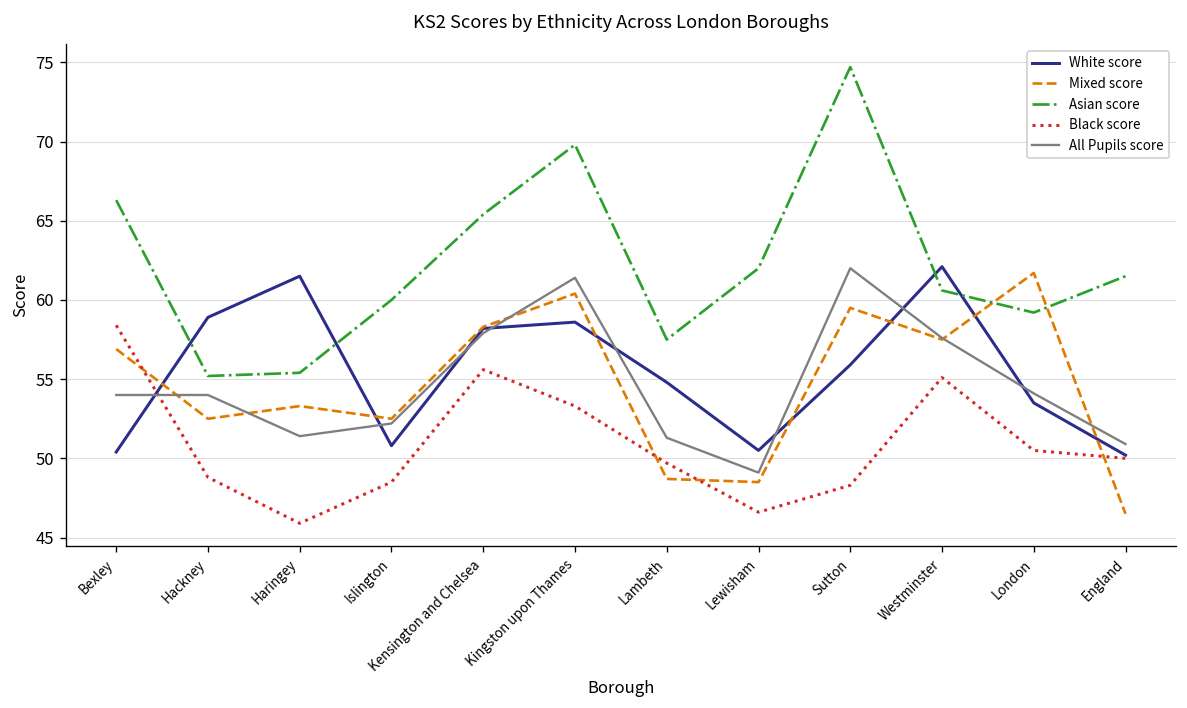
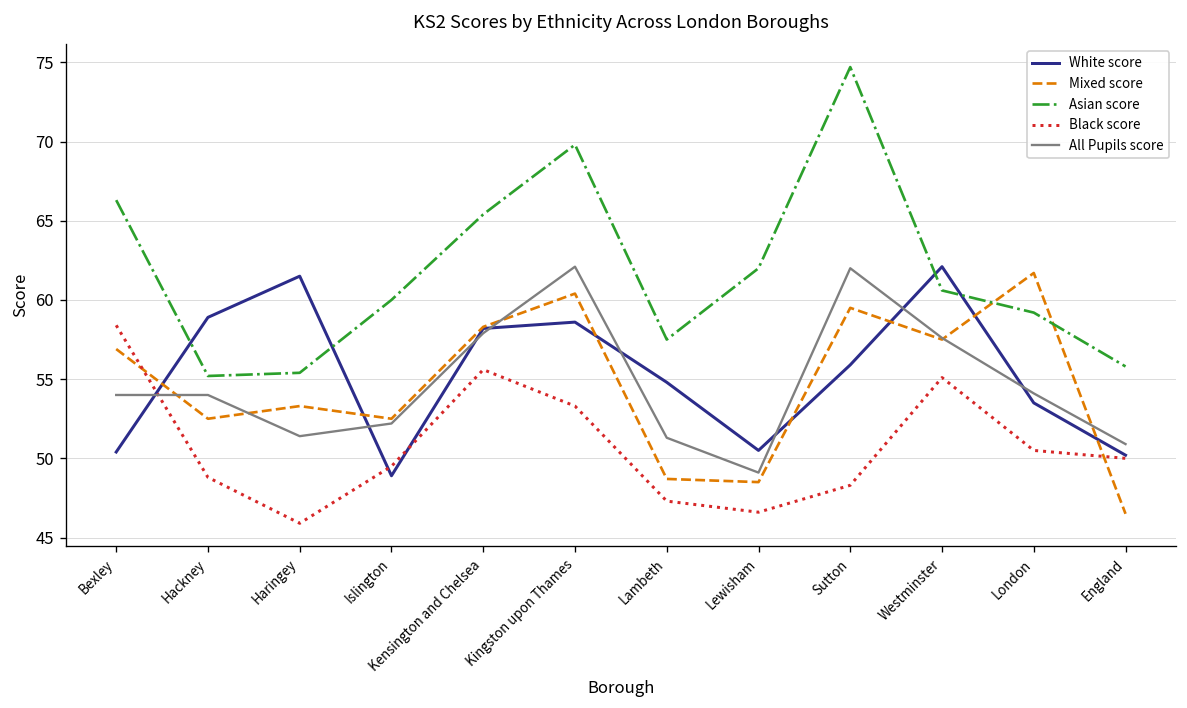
White score, Islington: 50.8 -> 48.9
Black score, Islington: 48.5 -> 49.5
All Pupils score, Kingston upon Thames: 61.4 -> 62.1
Black score, Lambeth: 49.7 -> 47.3
Asian score, England: 61.5 -> 55.8
